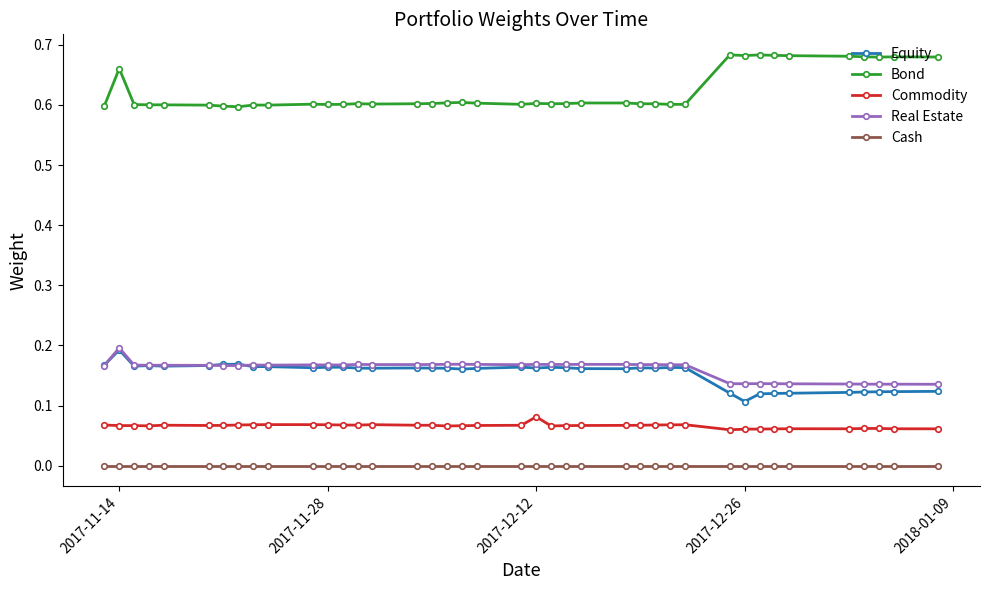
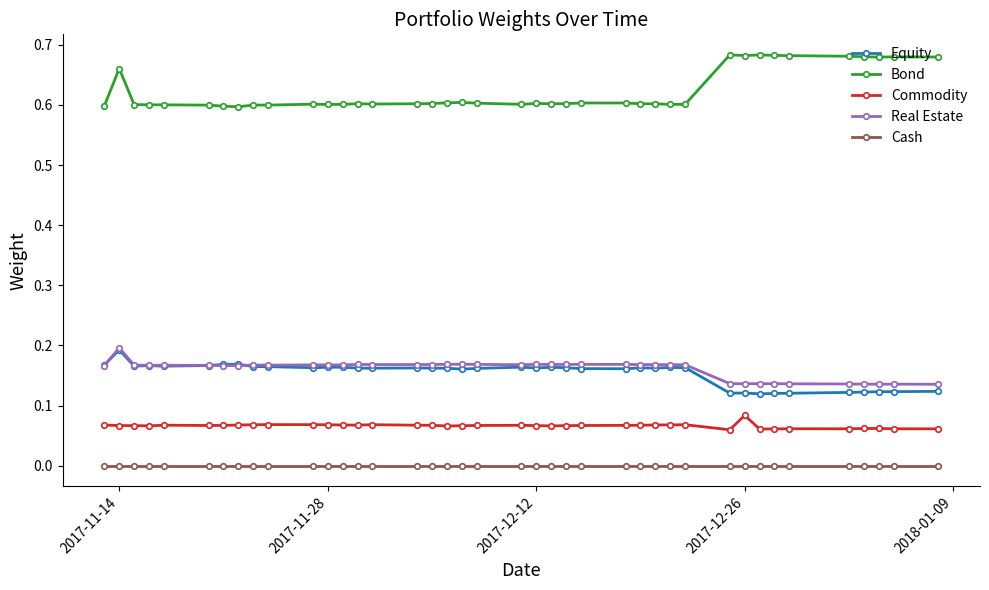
Commodity, 2017-12-12: 0.08 -> 0.07
Equity, 2017-12-26: 0.11 -> 0.12
Commodity, 2017-12-26: 0.06 -> 0.08
